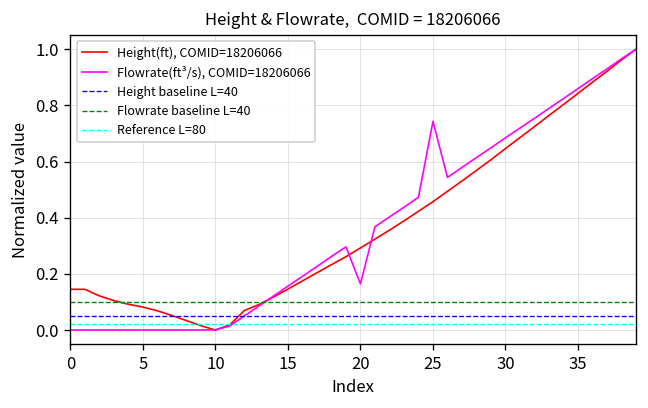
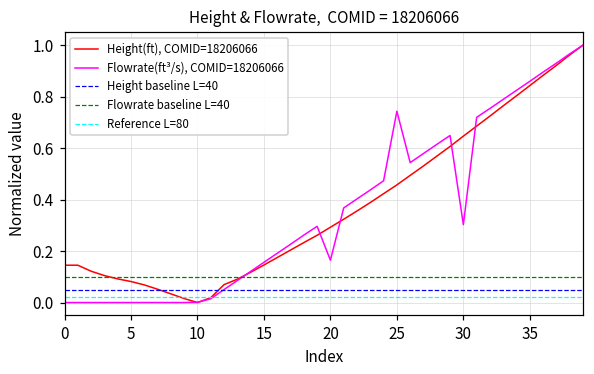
Flowrate(ft³/s), COMID=18206066, 30: 0.68 -> 0.30
